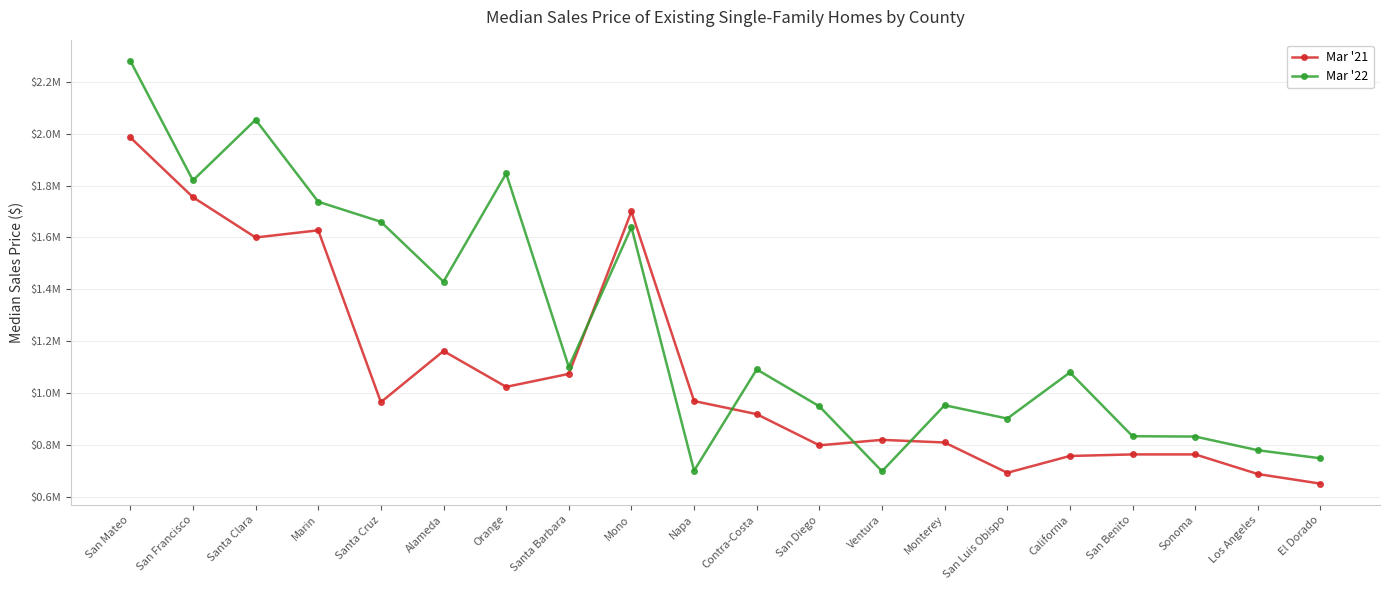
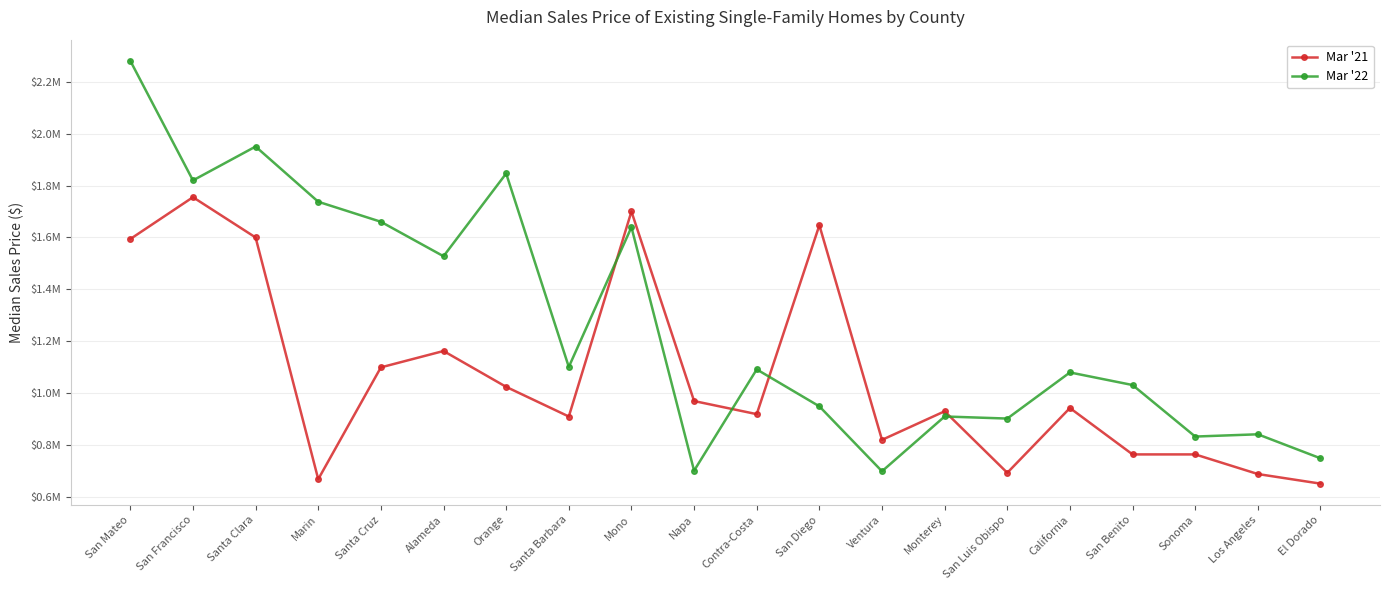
Mar '21, San Mateo: $1990000 -> $1590000
Mar '22, Santa Clara: $2050000 -> $1950000
Mar '21, Marin: $1630000 -> $670000
Mar '21, Santa Cruz: $970000 -> $1100000
Mar '22, Alameda: $1430000 -> $1530000
Mar '21, Santa Barbara: $1080000 -> $910000
Mar '21, San Diego: $800000 -> $1650000
Mar '21, Monterey: $810000 -> $930000
Mar '22, Monterey: $950000 -> $910000
Mar '21, California: $760000 -> $940000
Mar '22, San Benito: $840000 -> $1030000
Mar '22, Los Angeles: $780000 -> $840000
